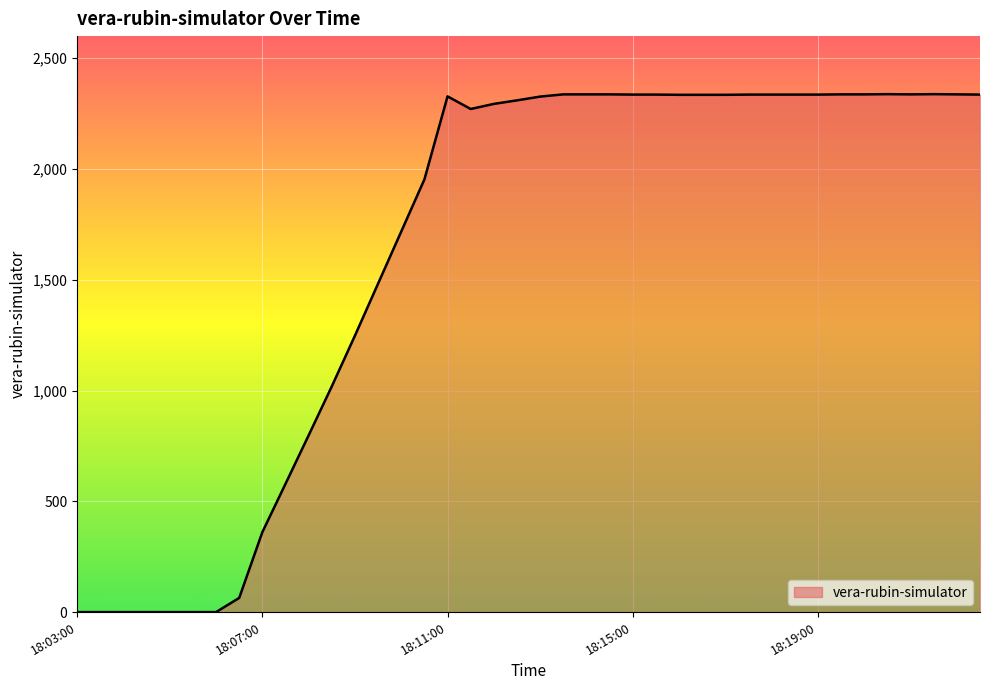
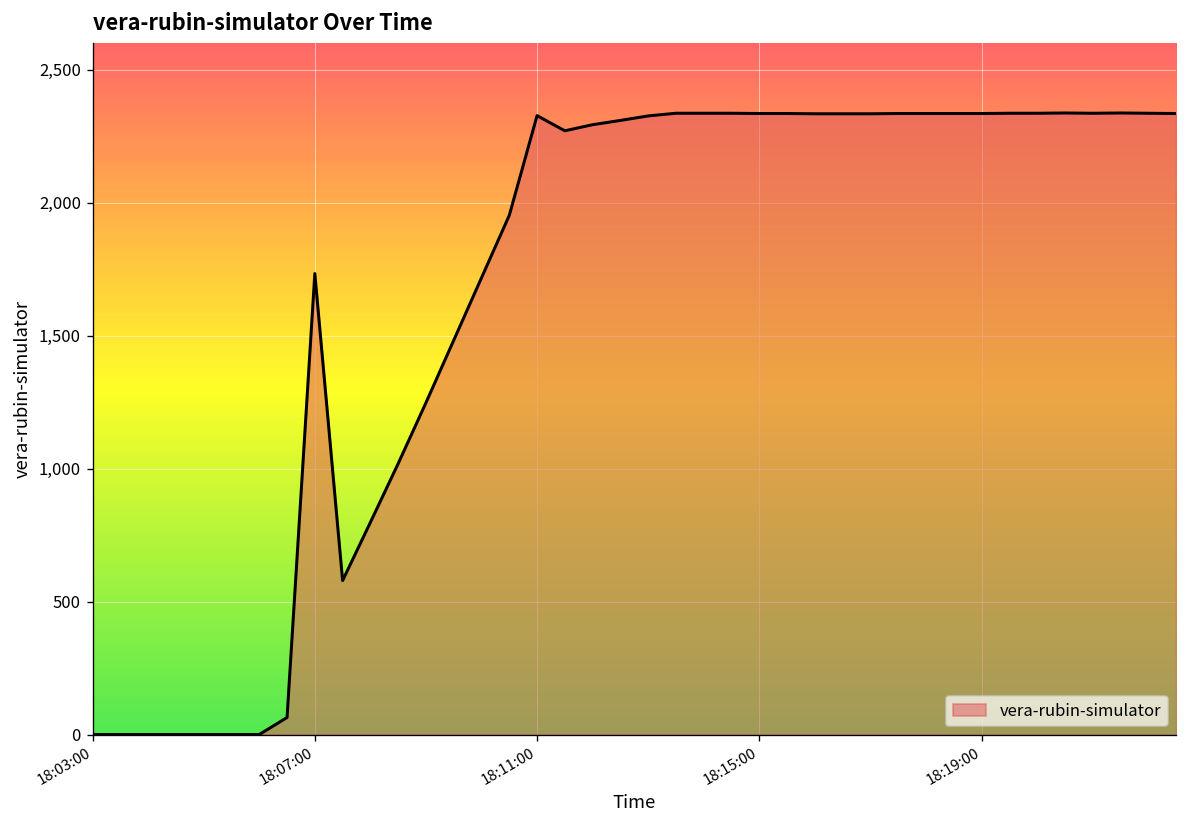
18:07:00: 360 -> 1,730
